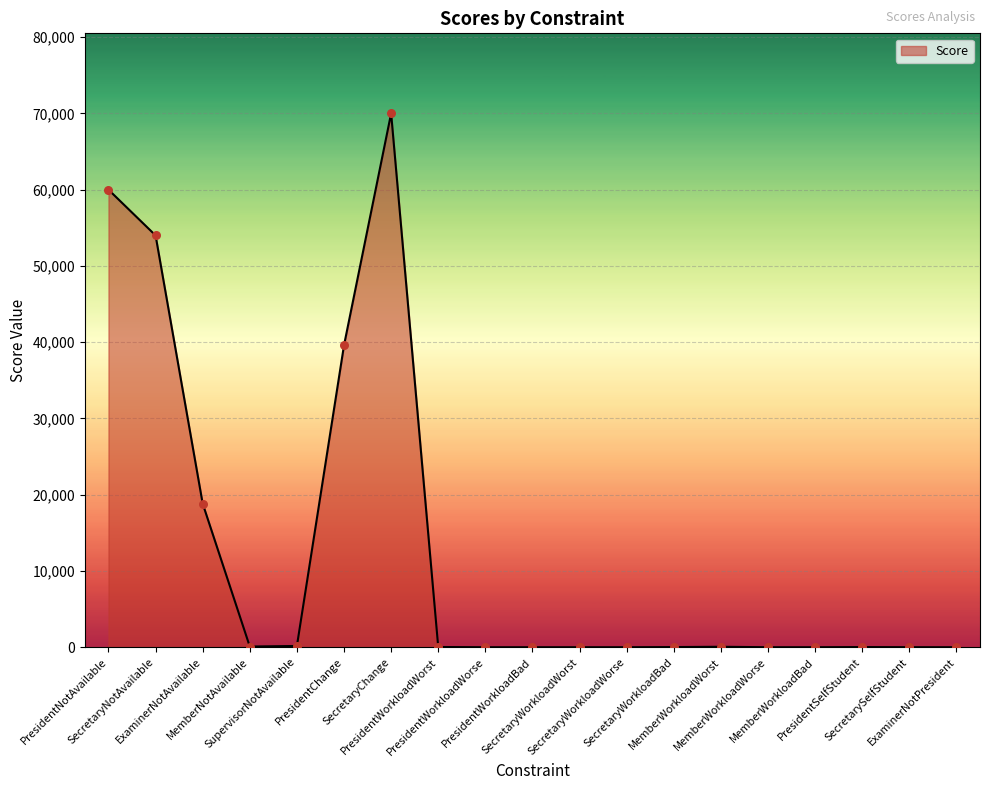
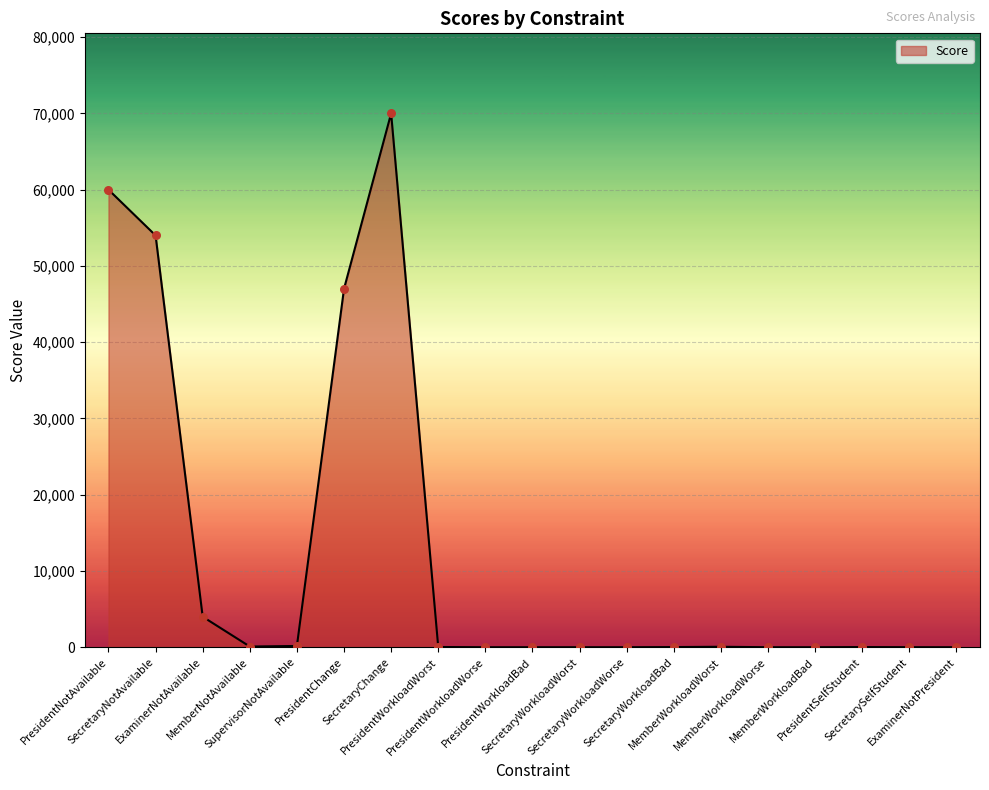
ExaminerNotAvailable: 19,000 -> 4,000
PresidentChange: 40,000 -> 47,000
